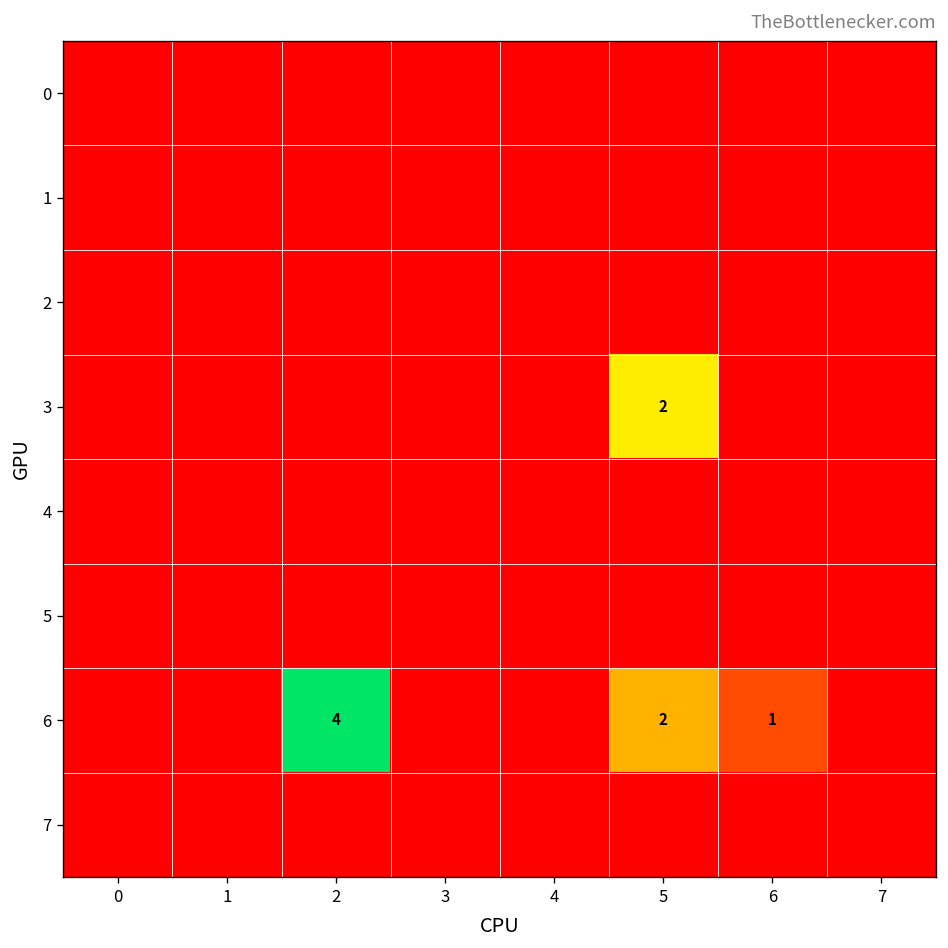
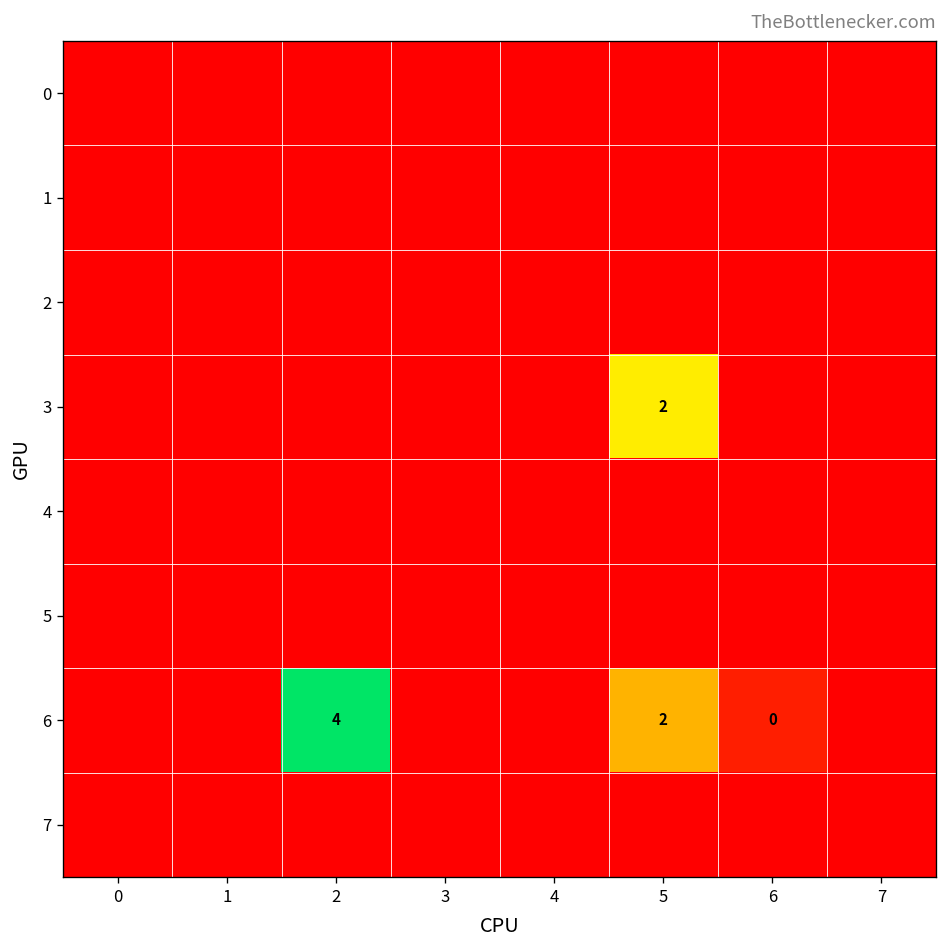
6, 6: 1 -> 0
